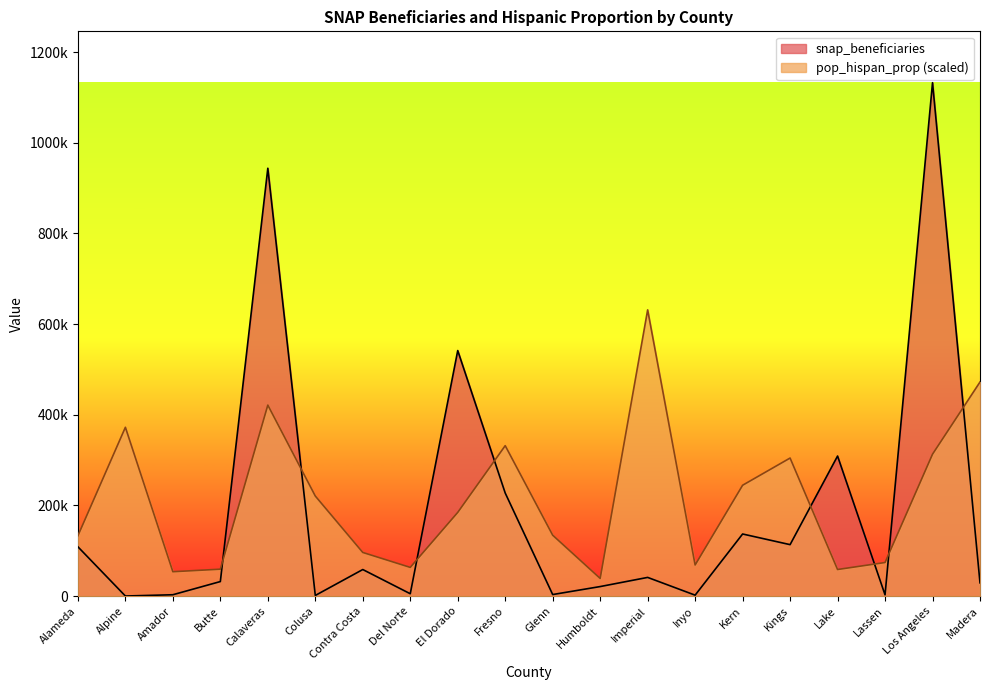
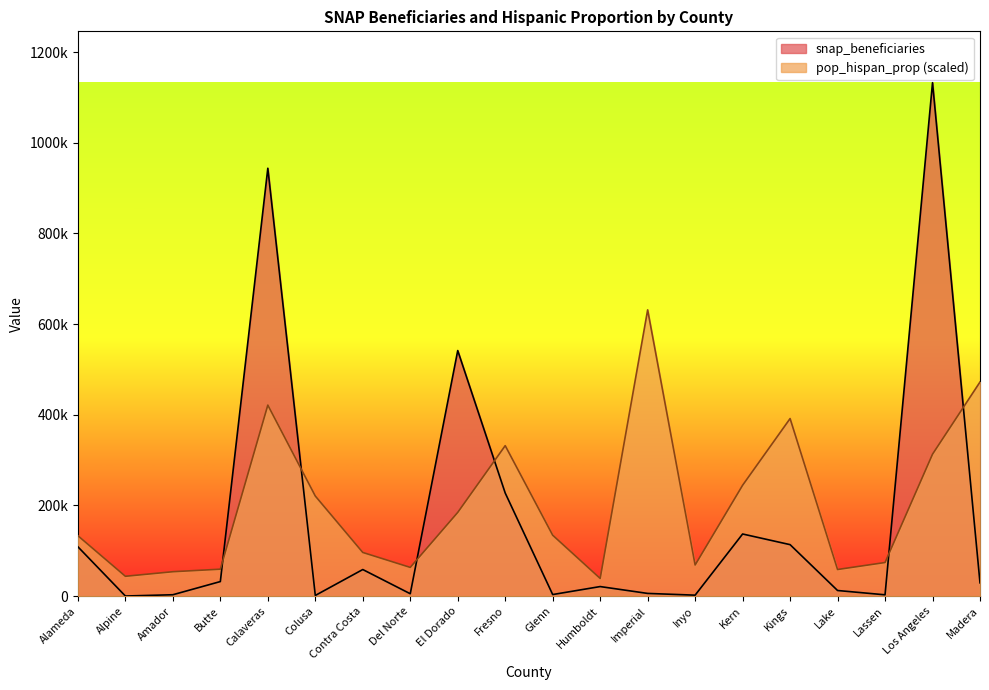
pop_hispan_prop (scaled), Alpine: 370000 -> 40000
snap_beneficiaries, Imperial: 40000 -> 10000
pop_hispan_prop (scaled), Kings: 300000 -> 390000
snap_beneficiaries, Lake: 310000 -> 10000
